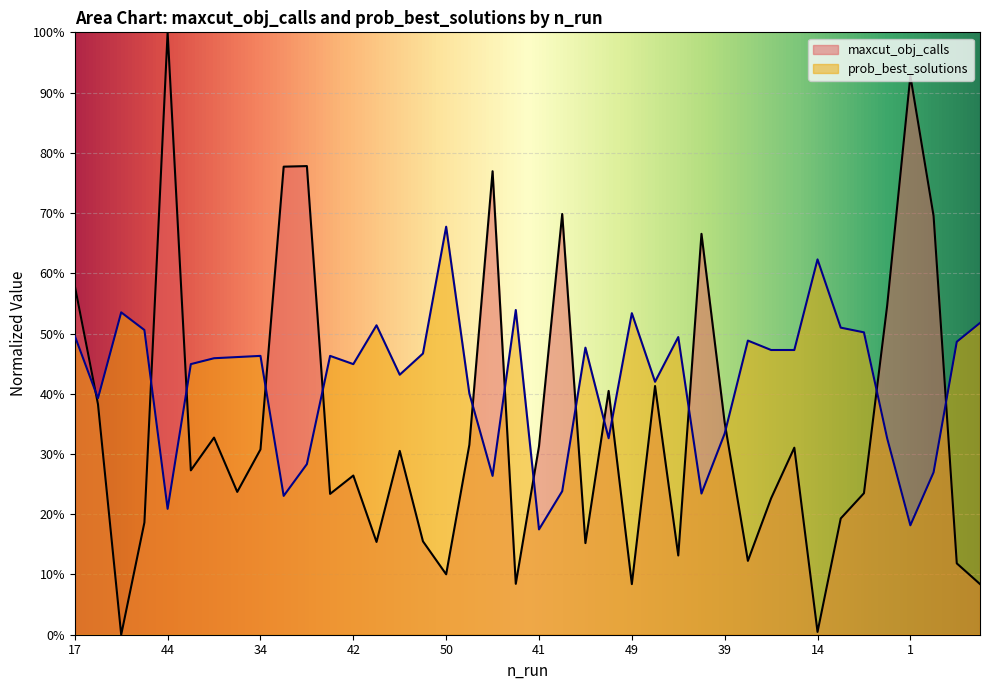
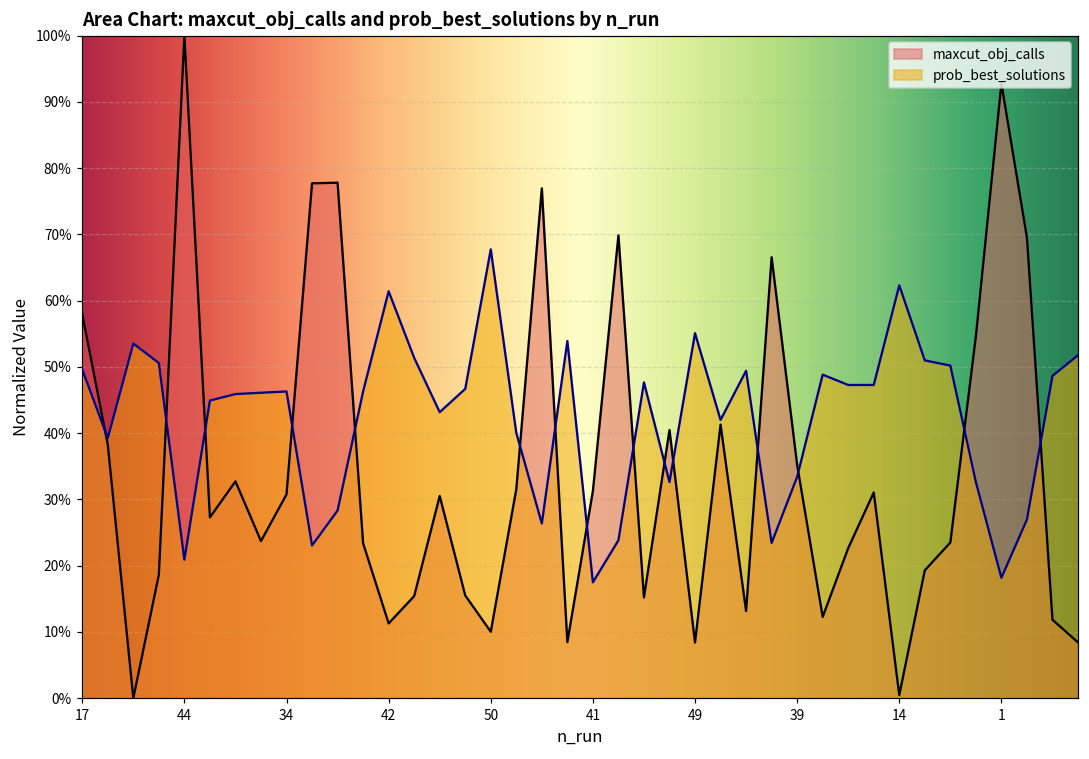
maxcut_obj_calls, 42: 26% -> 11%
prob_best_solutions, 42: 45% -> 61%
prob_best_solutions, 49: 53% -> 55%
